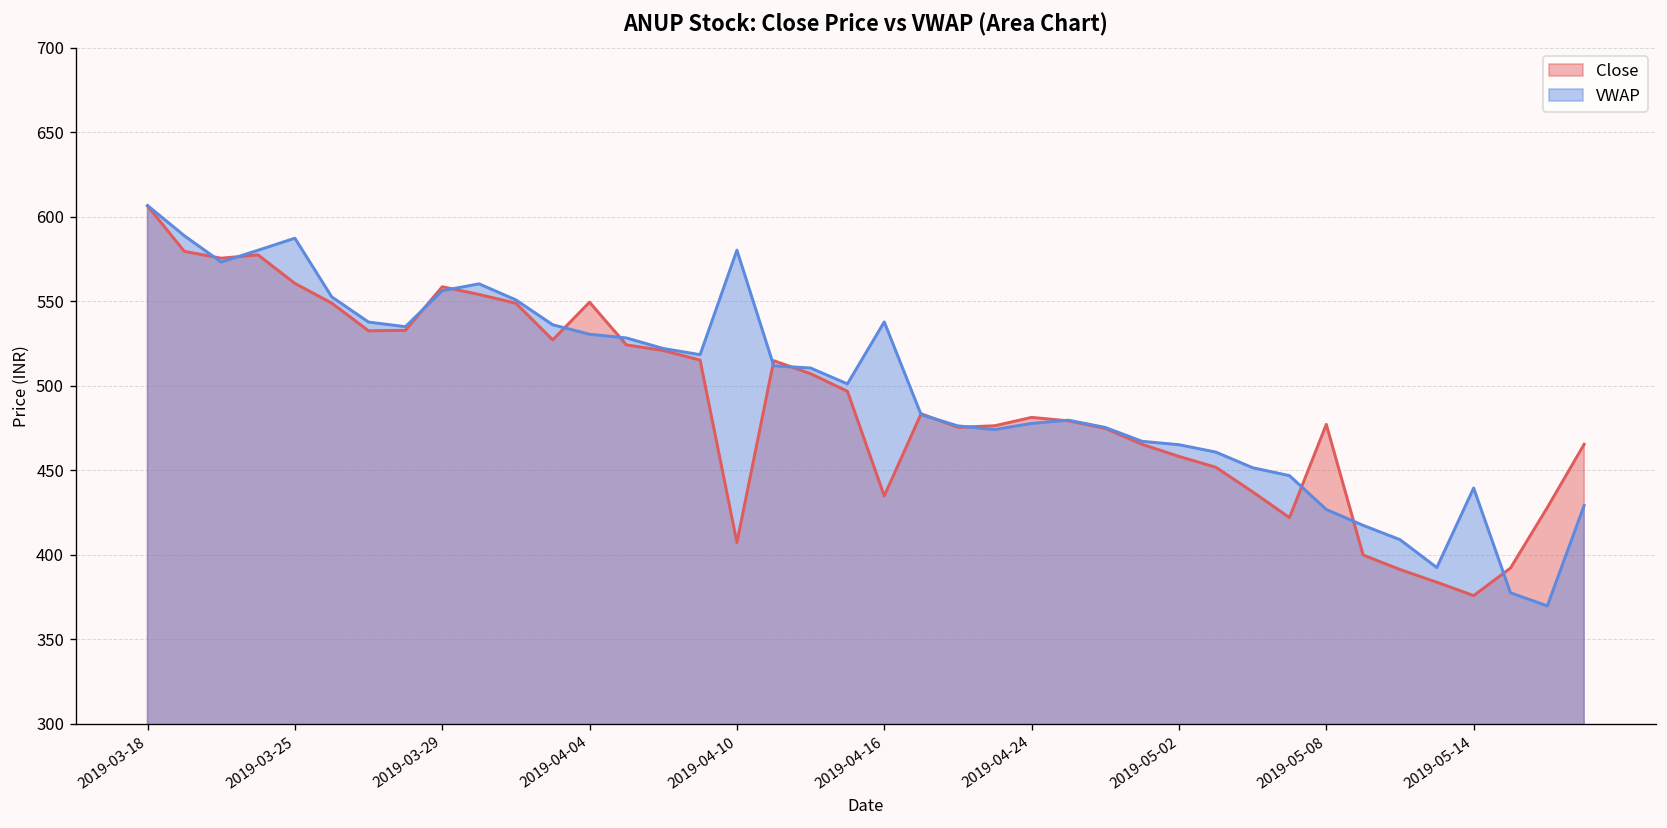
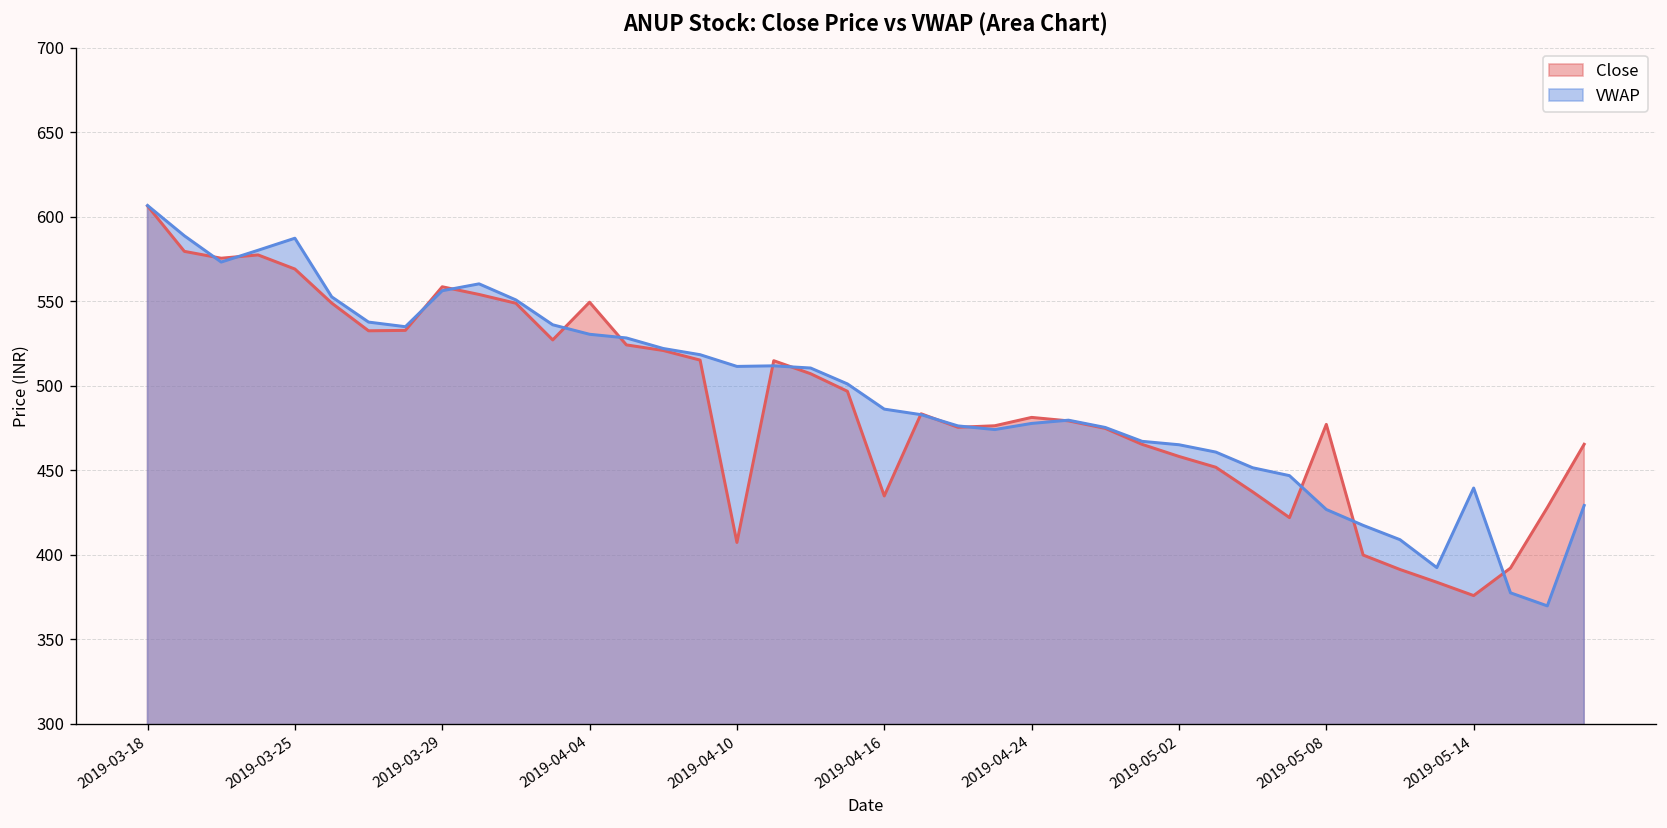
Close, 2019-03-25: 561 -> 569
VWAP, 2019-04-10: 580 -> 511
VWAP, 2019-04-16: 538 -> 486
